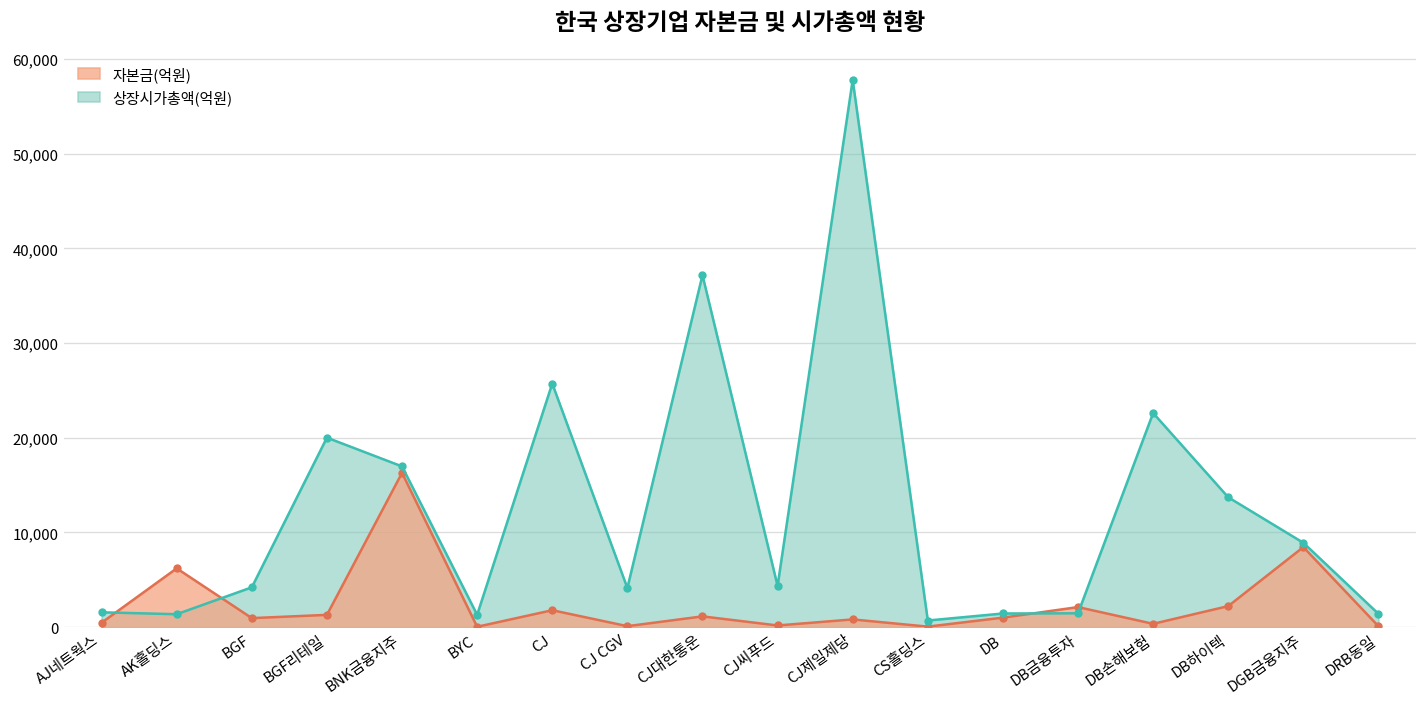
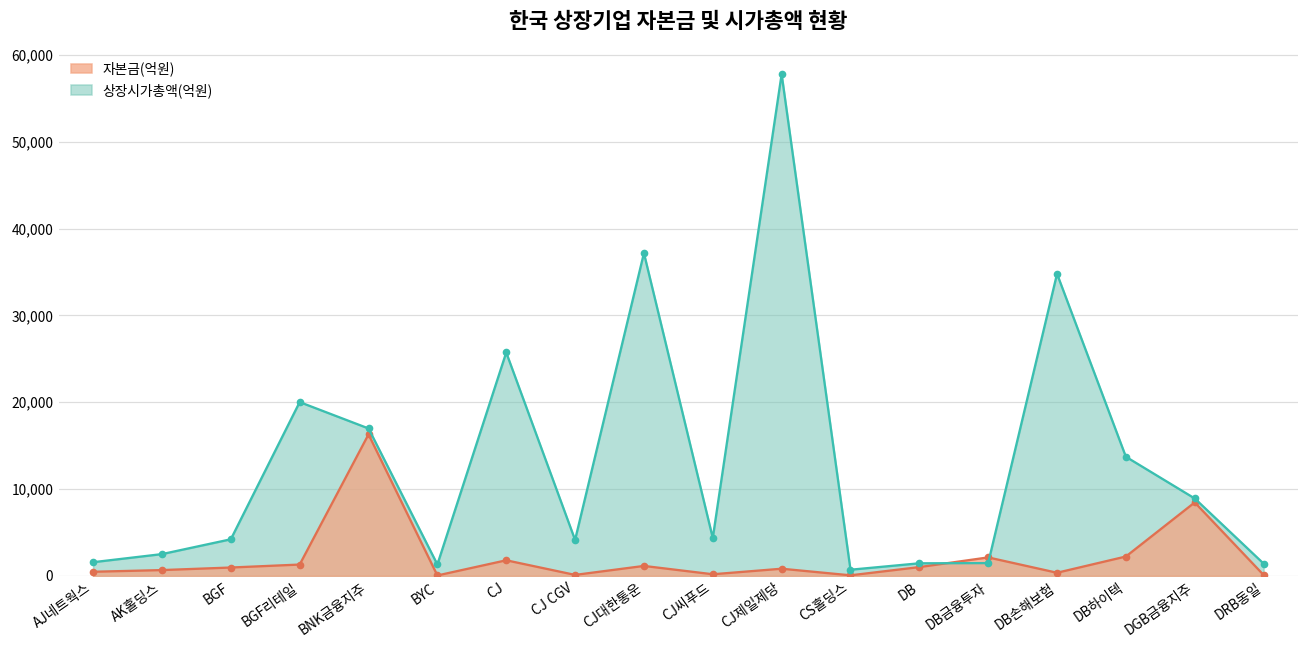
자본금(억원), AK홀딩스: 6,000 -> 1,000
상장시가총액(억원), AK홀딩스: 1,000 -> 3,000
상장시가총액(억원), DB손해보험: 23,000 -> 35,000
